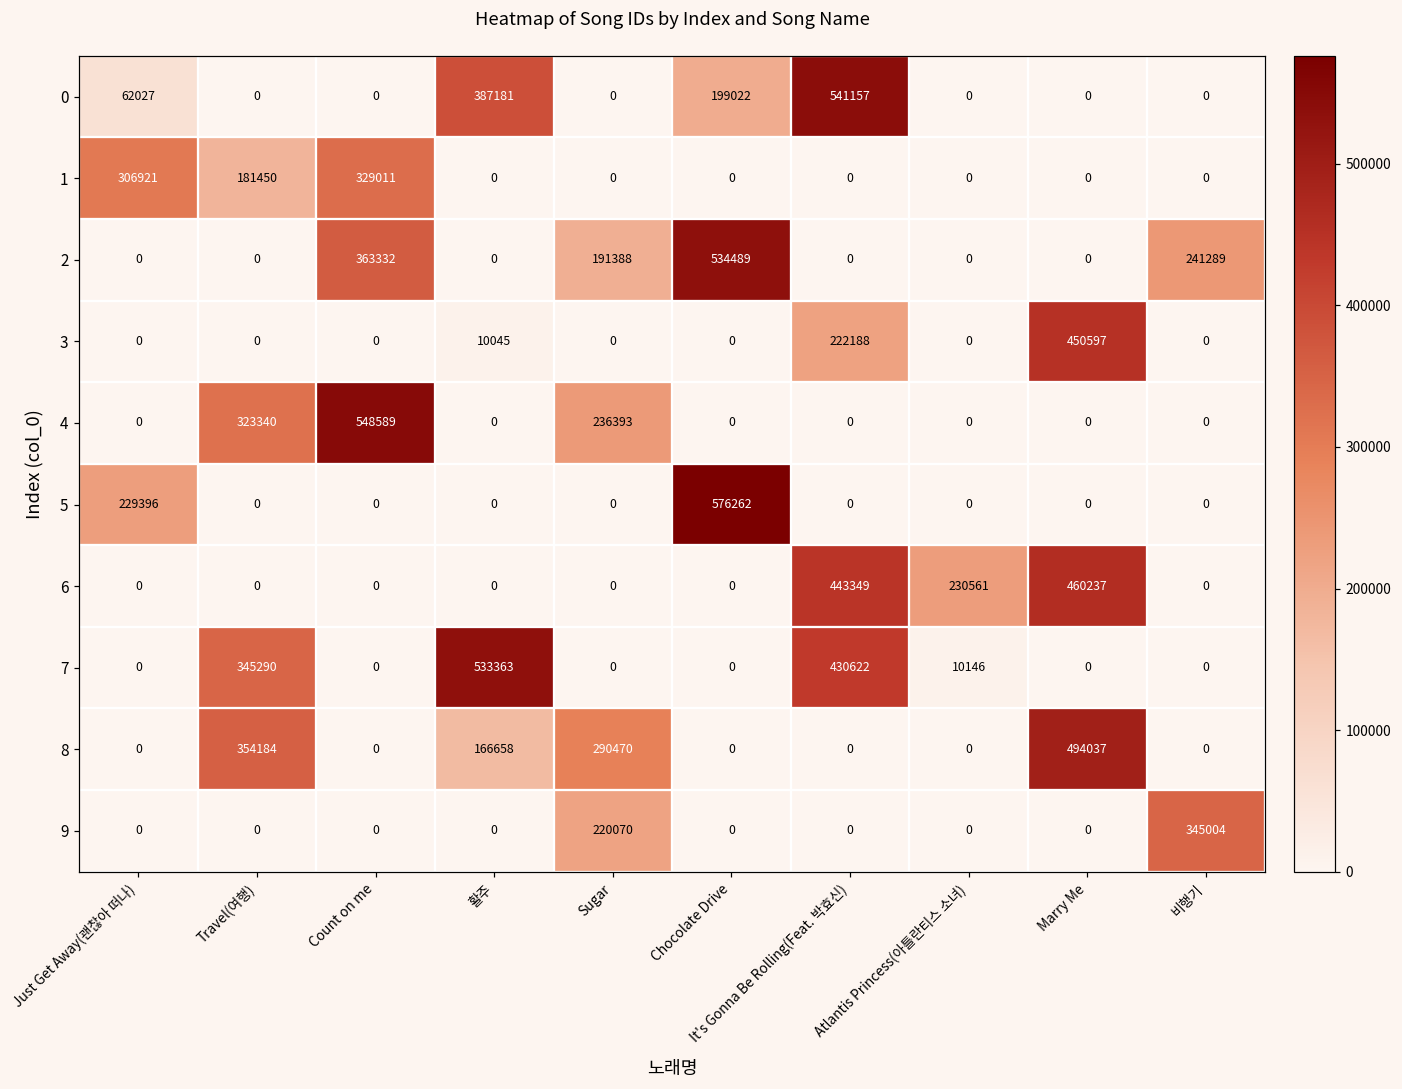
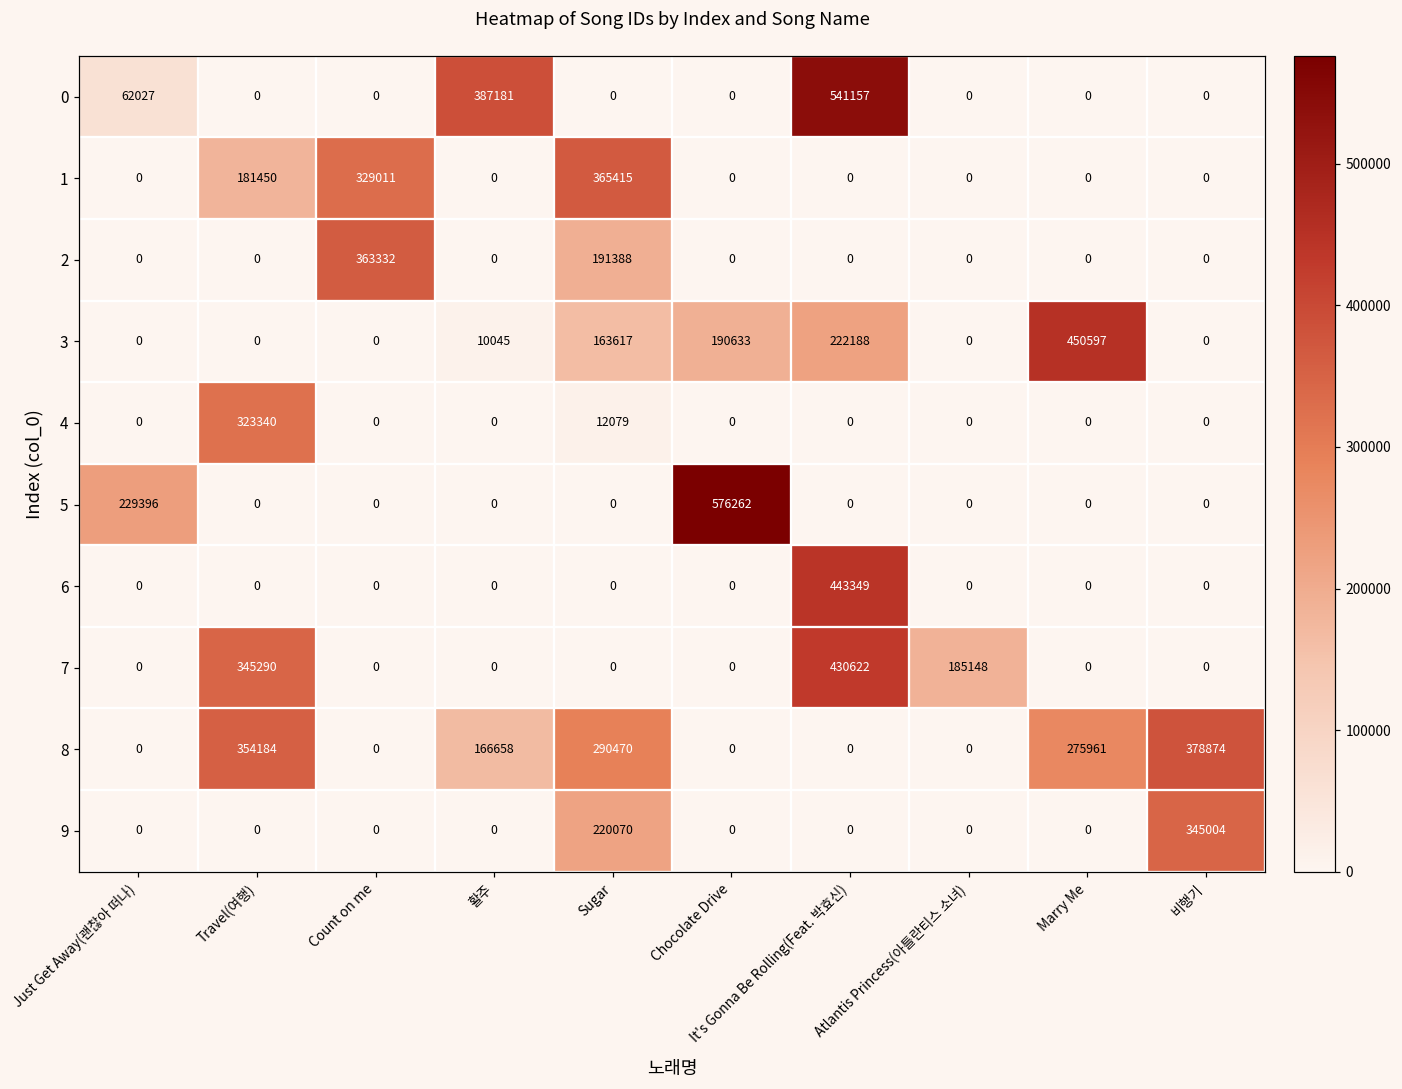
0, Chocolate Drive: 199022 -> 0
1, Just Get Away(괜찮아 떠나): 306921 -> 0
1, Sugar: 0 -> 365415
2, Chocolate Drive: 534489 -> 0
2, 비행기: 241289 -> 0
3, Sugar: 0 -> 163617
3, Chocolate Drive: 0 -> 190633
4, Count on me: 548589 -> 0
4, Sugar: 236393 -> 12079
6, Atlantis Princess(아틀란티스 소녀): 230561 -> 0
6, Marry Me: 460237 -> 0
7, 활주: 533363 -> 0
7, Atlantis Princess(아틀란티스 소녀): 10146 -> 185148
8, Marry Me: 494037 -> 275961
8, 비행기: 0 -> 378874
